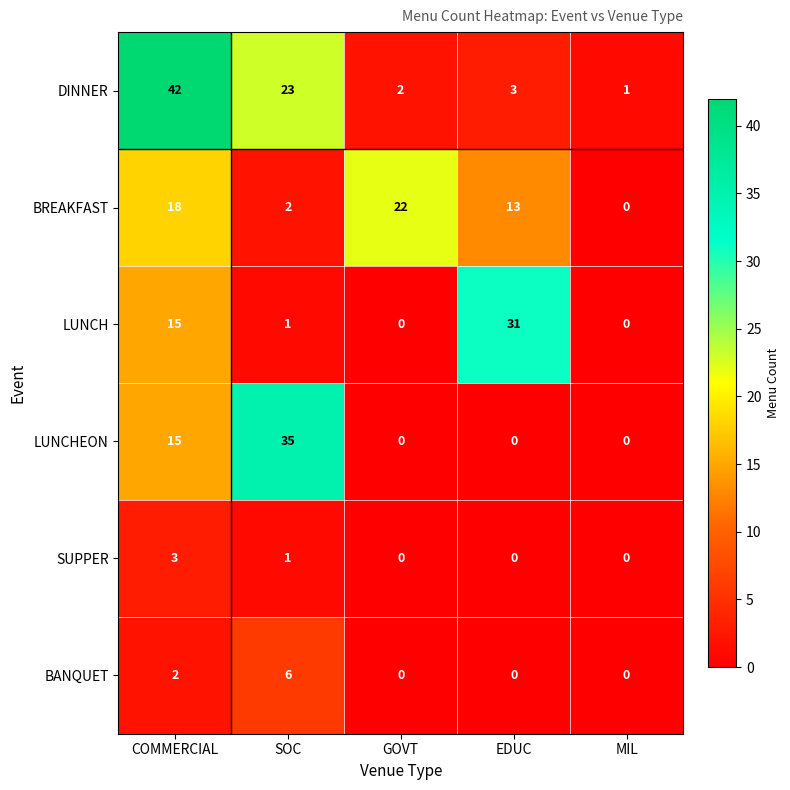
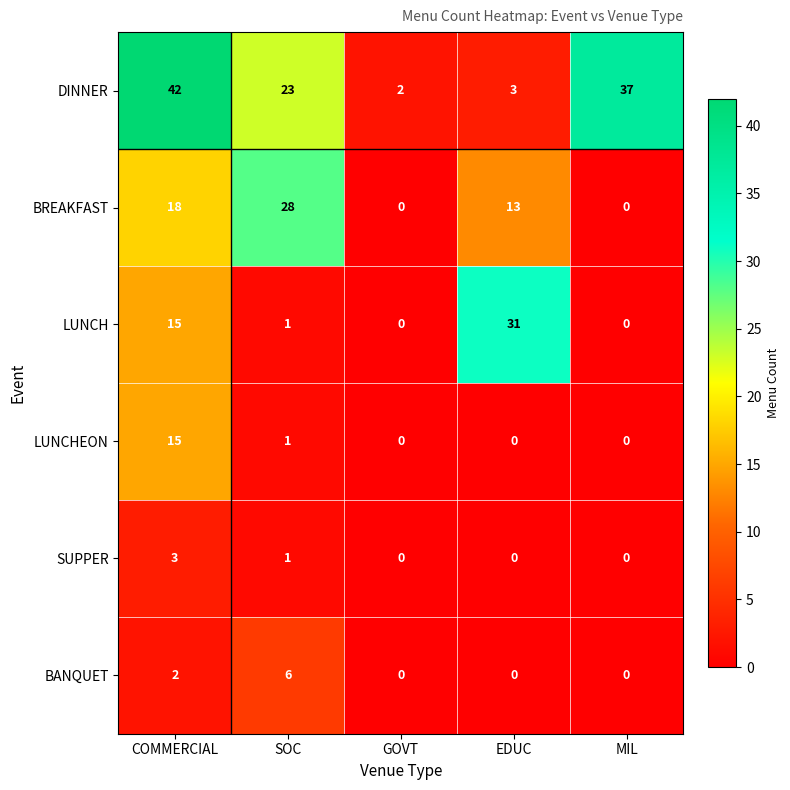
DINNER, MIL: 1 -> 37
BREAKFAST, SOC: 2 -> 28
BREAKFAST, GOVT: 22 -> 0
LUNCHEON, SOC: 35 -> 1
